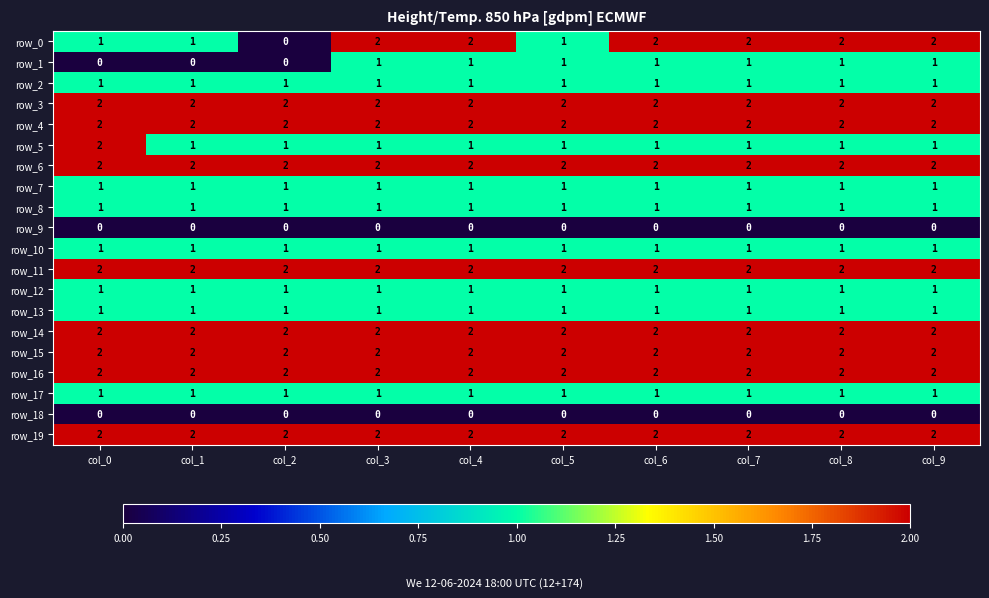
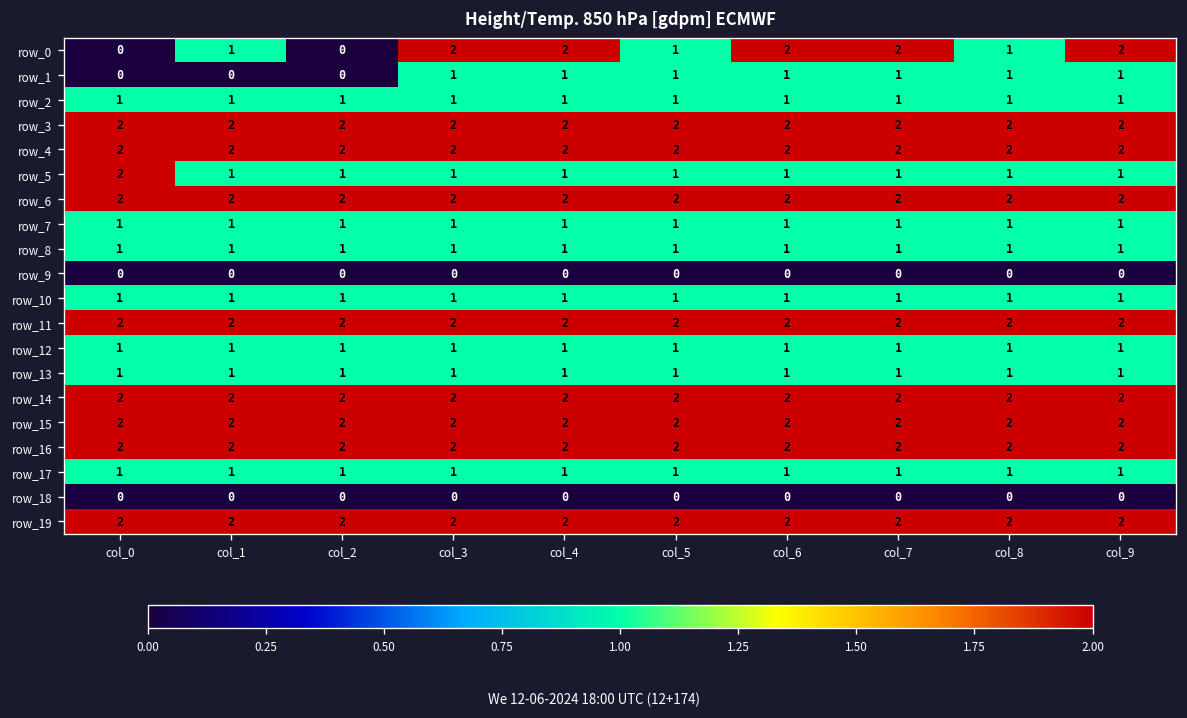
row_0, col_0: 1 -> 0
row_0, col_8: 2 -> 1
